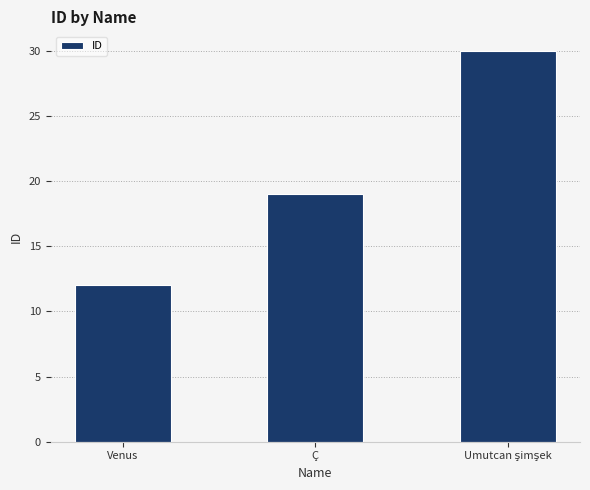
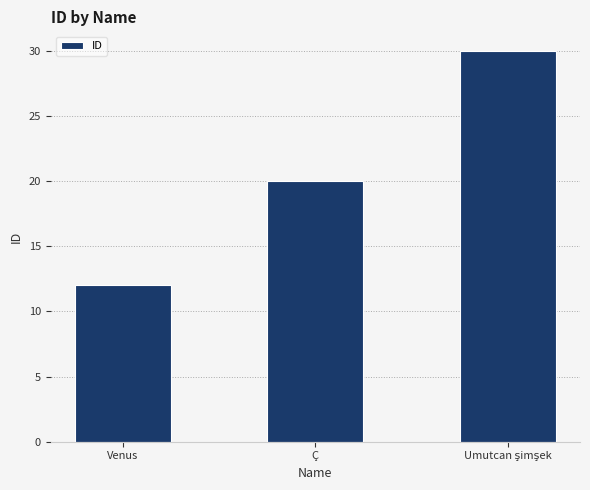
Ç: 19 -> 20
